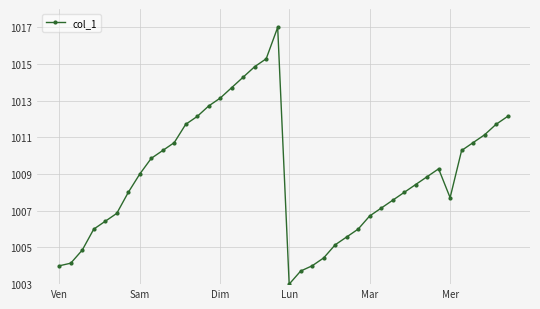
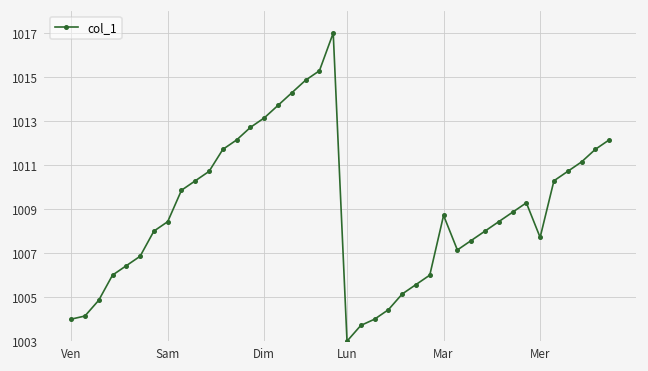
Sam: 1009.0 -> 1008.4
Mar: 1006.7 -> 1008.7
